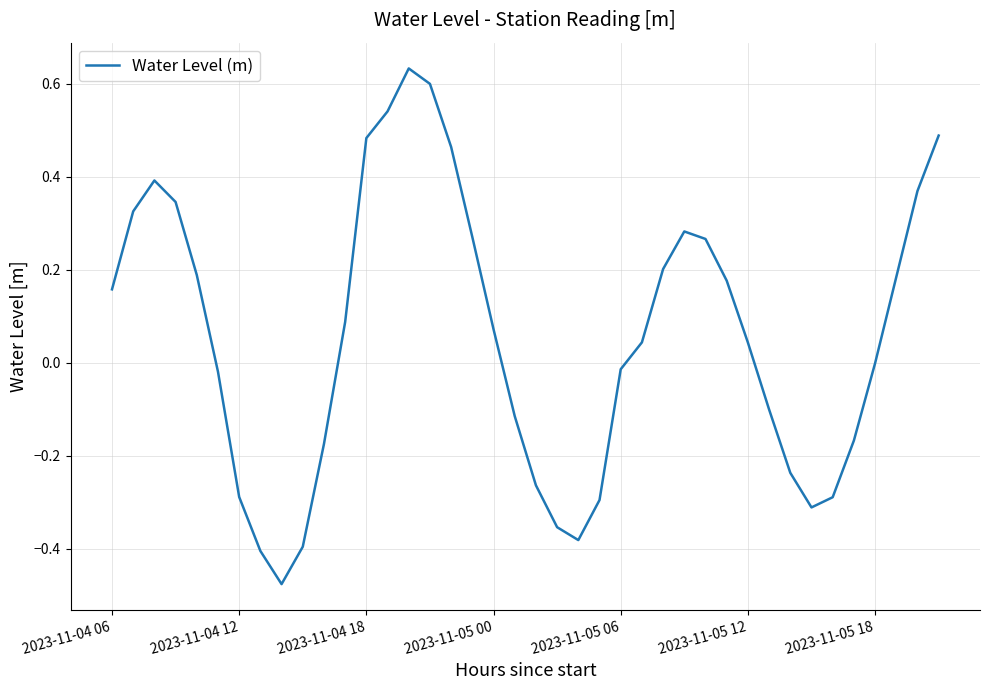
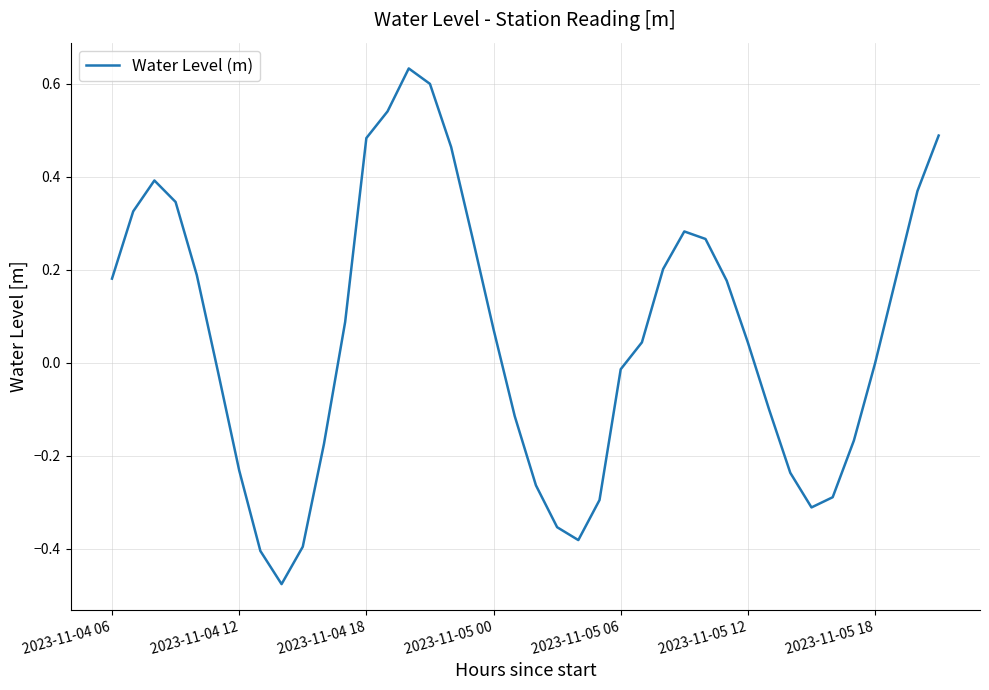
2023-11-04 06: 0.16 -> 0.18
2023-11-04 12: -0.29 -> -0.23
